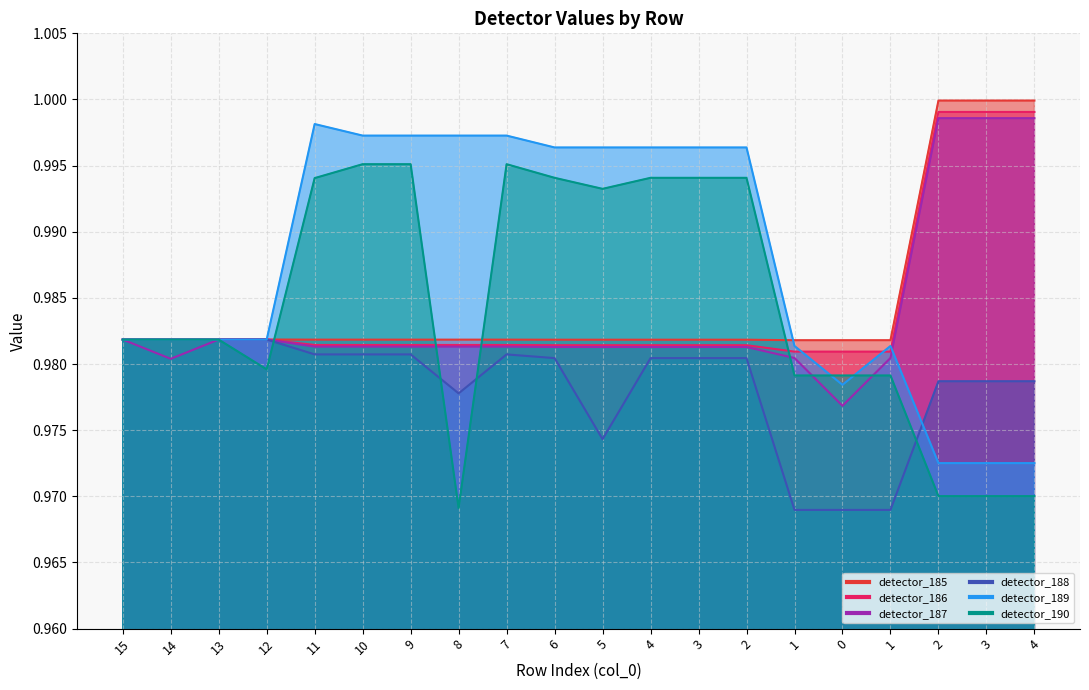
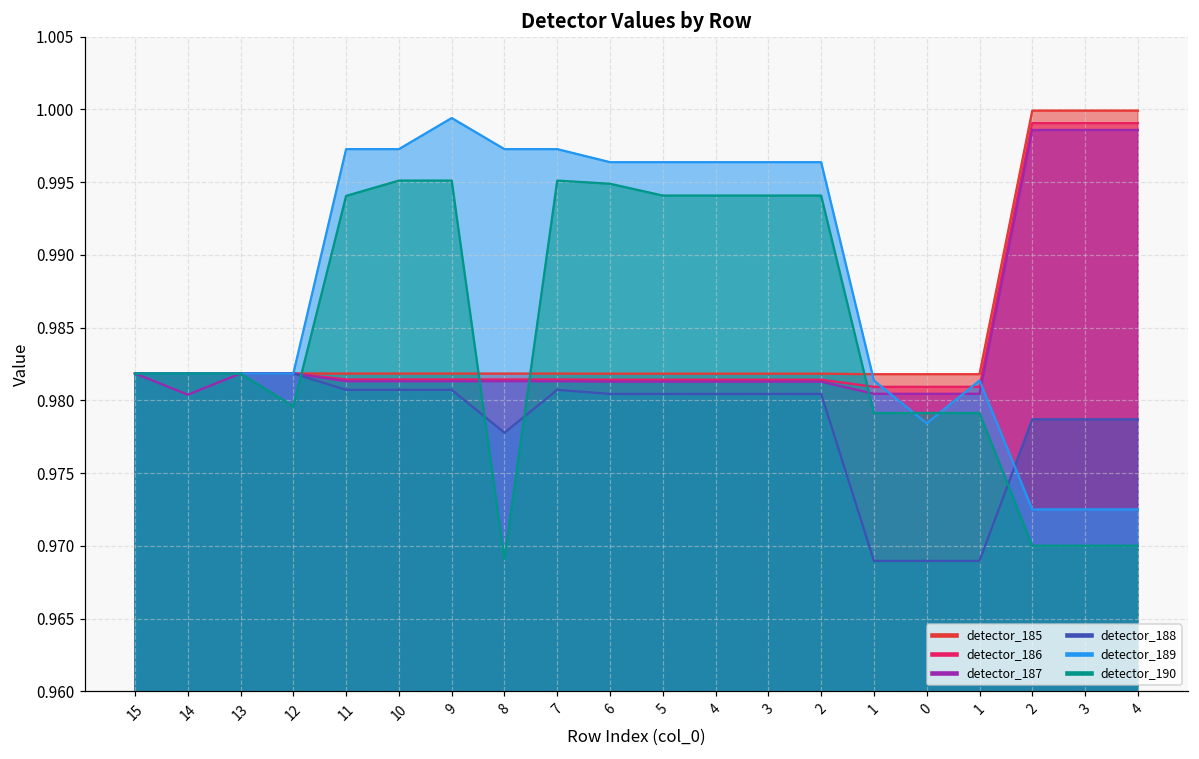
detector_189, 11: 0.9981 -> 0.9973
detector_189, 9: 0.9973 -> 0.9994
detector_190, 6: 0.9941 -> 0.9949
detector_188, 5: 0.9743 -> 0.9804
detector_190, 5: 0.9932 -> 0.9941
detector_187, 0: 0.9768 -> 0.9805
